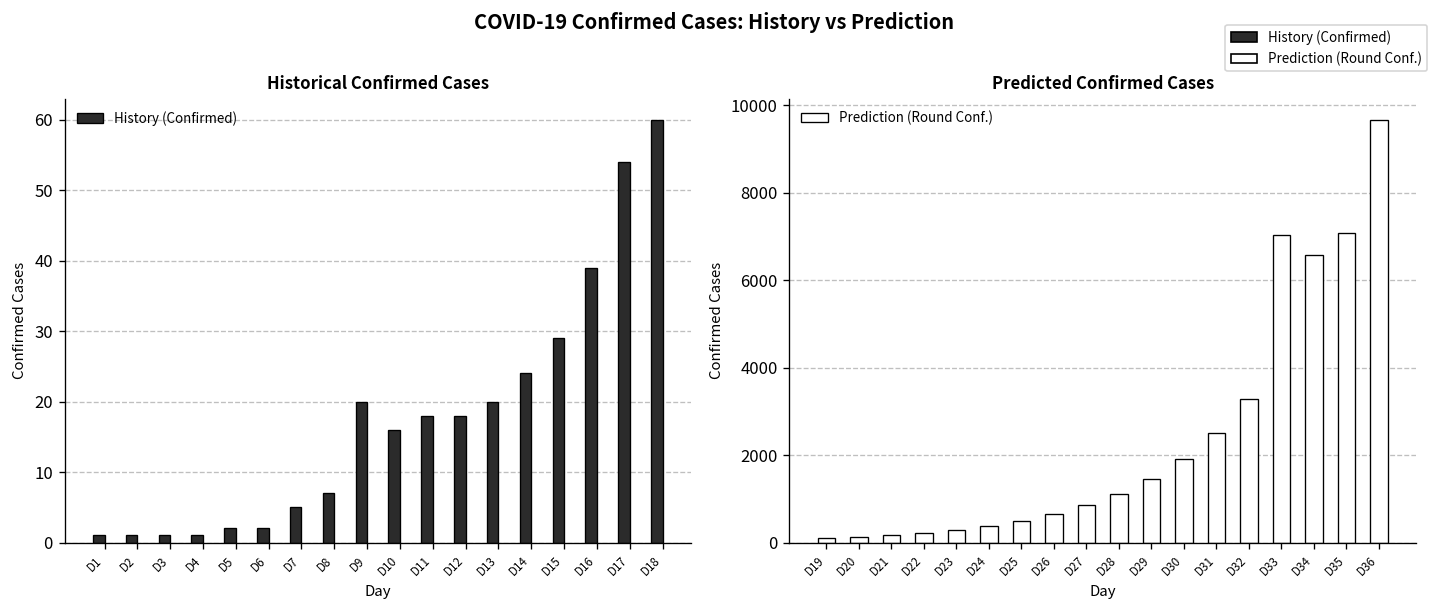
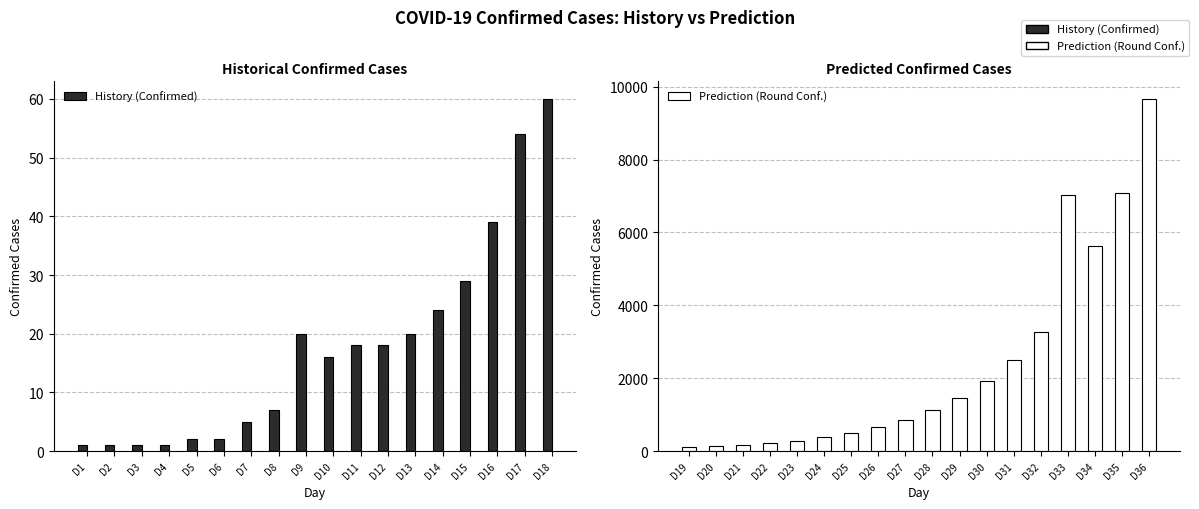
Predicted Confirmed Cases, D34: 6600 -> 5600
